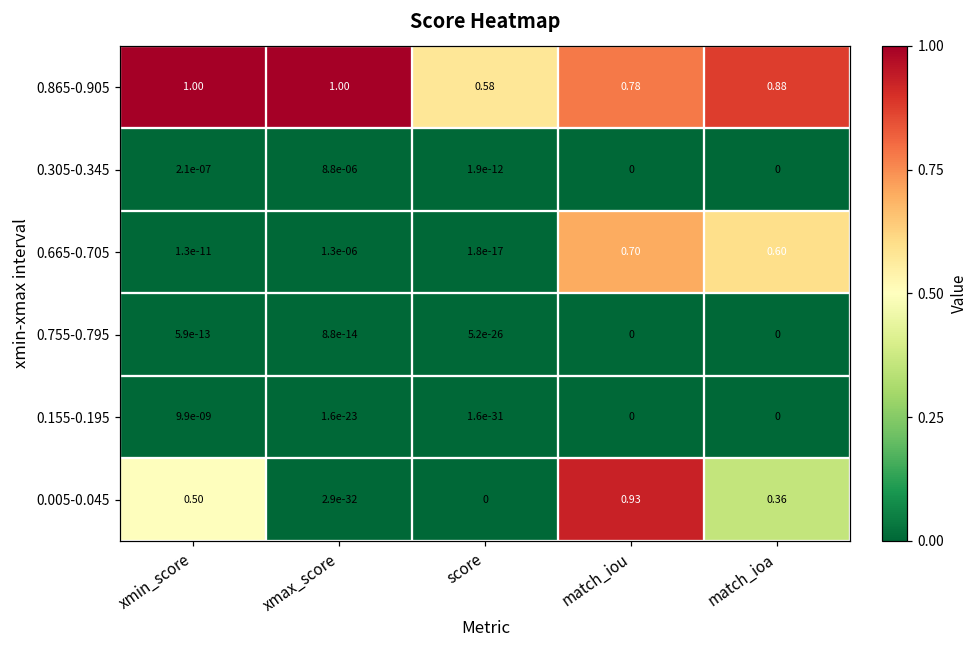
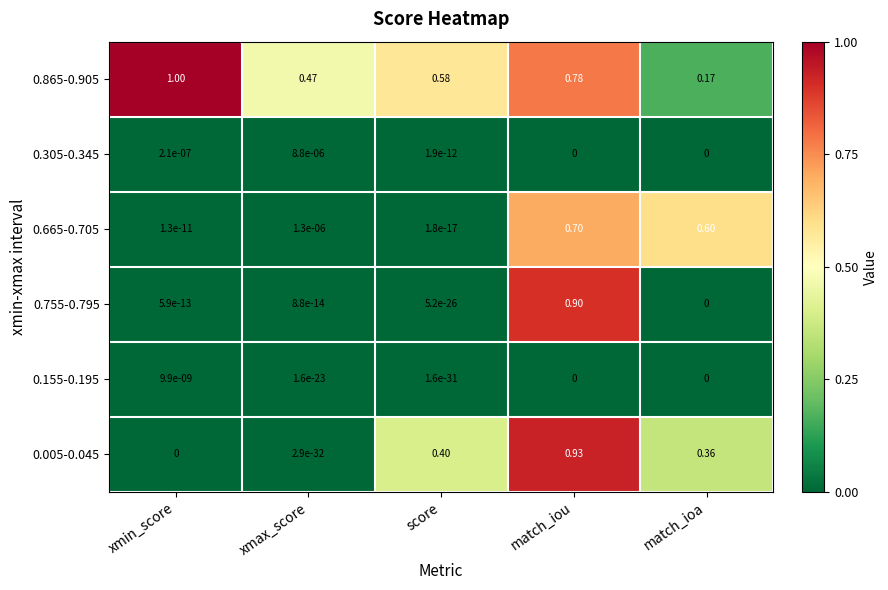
0.865-0.905, xmax_score: 1.00 -> 0.47
0.865-0.905, match_ioa: 0.88 -> 0.17
0.755-0.795, match_iou: 0 -> 0.90
0.005-0.045, xmin_score: 0.50 -> 0
0.005-0.045, score: 0 -> 0.40
